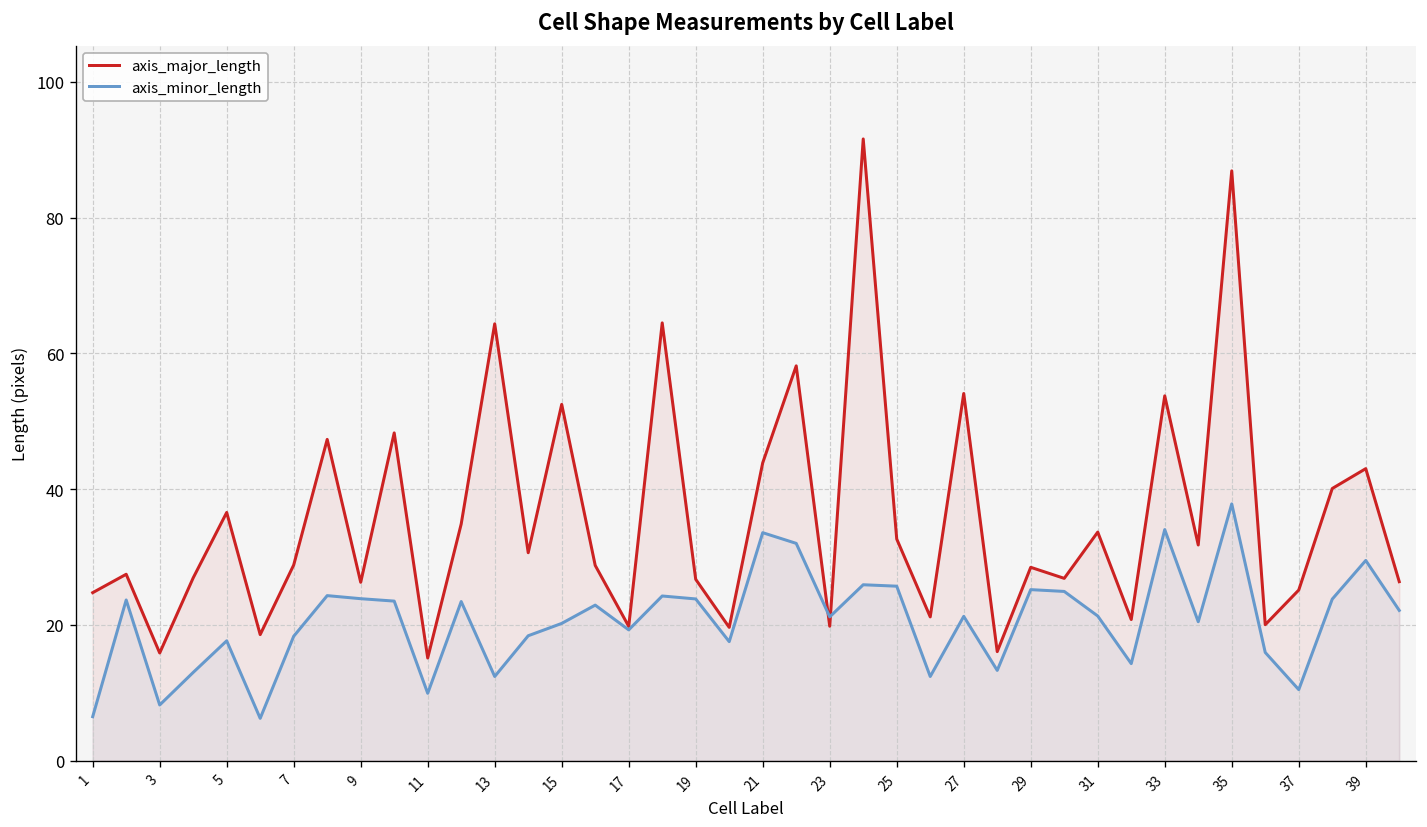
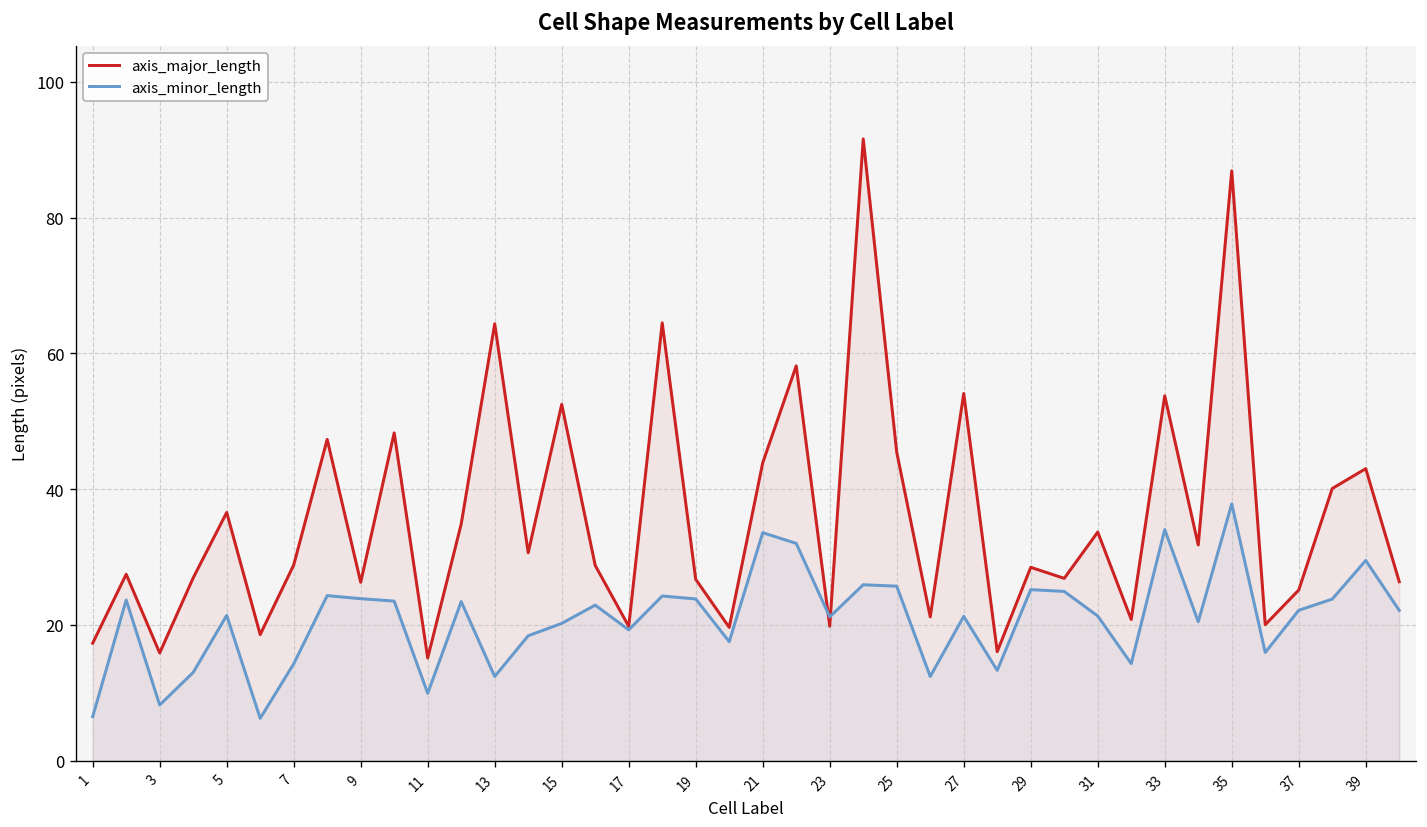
axis_major_length, 1: 25 -> 17
axis_minor_length, 5: 18 -> 21
axis_minor_length, 7: 18 -> 14
axis_major_length, 25: 33 -> 45
axis_minor_length, 37: 10 -> 22
